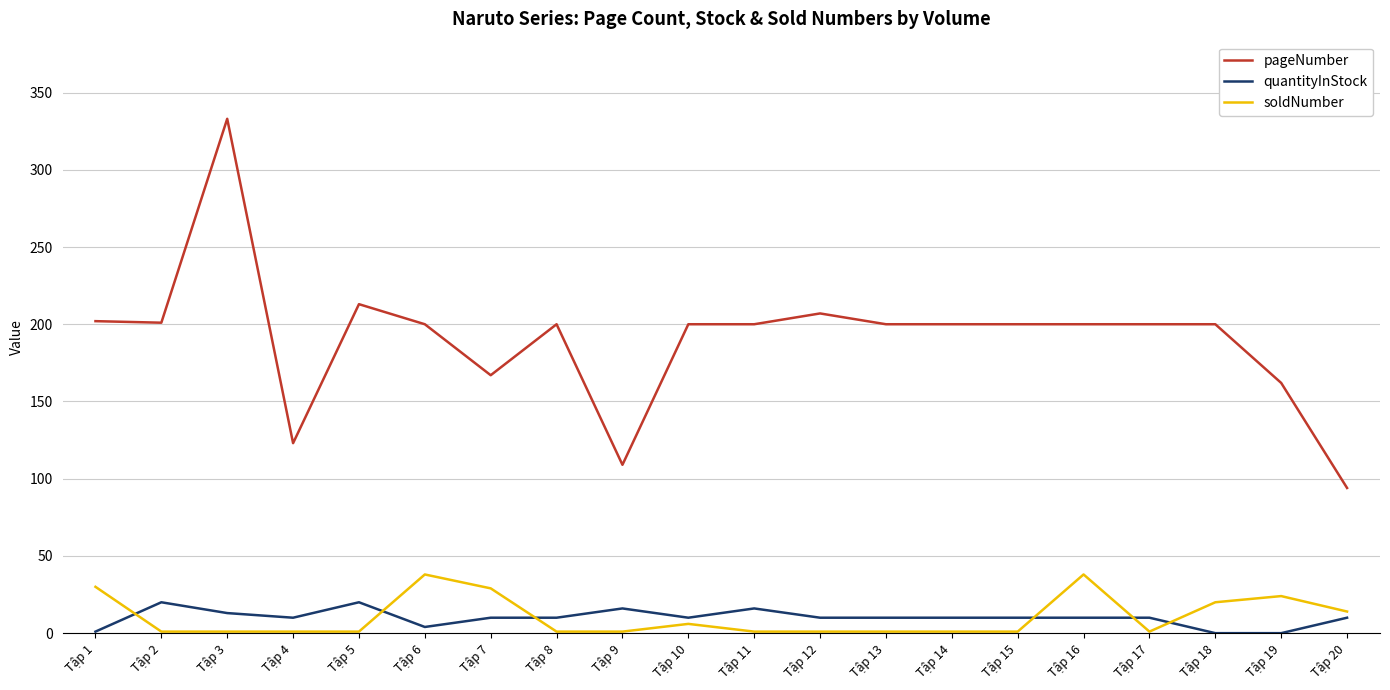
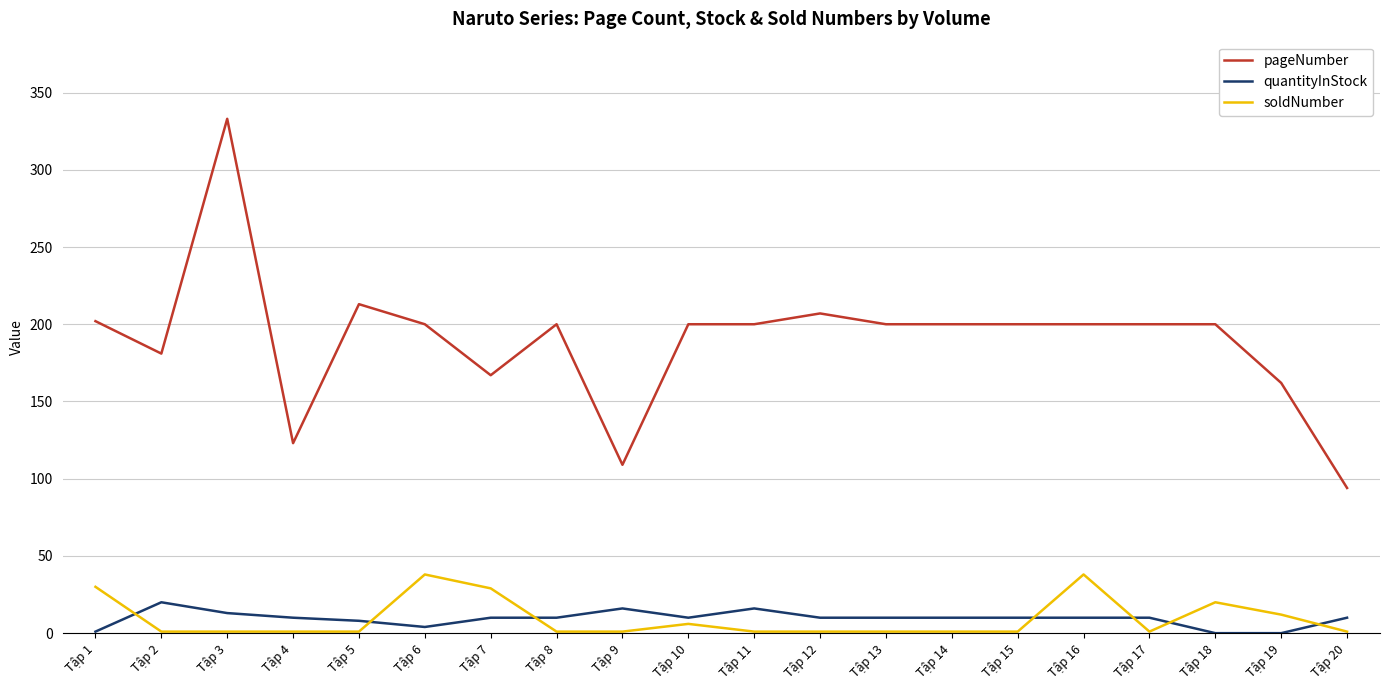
pageNumber, Tập 2: 201 -> 181
quantityInStock, Tập 5: 20 -> 8
soldNumber, Tập 19: 24 -> 12
soldNumber, Tập 20: 14 -> 1
